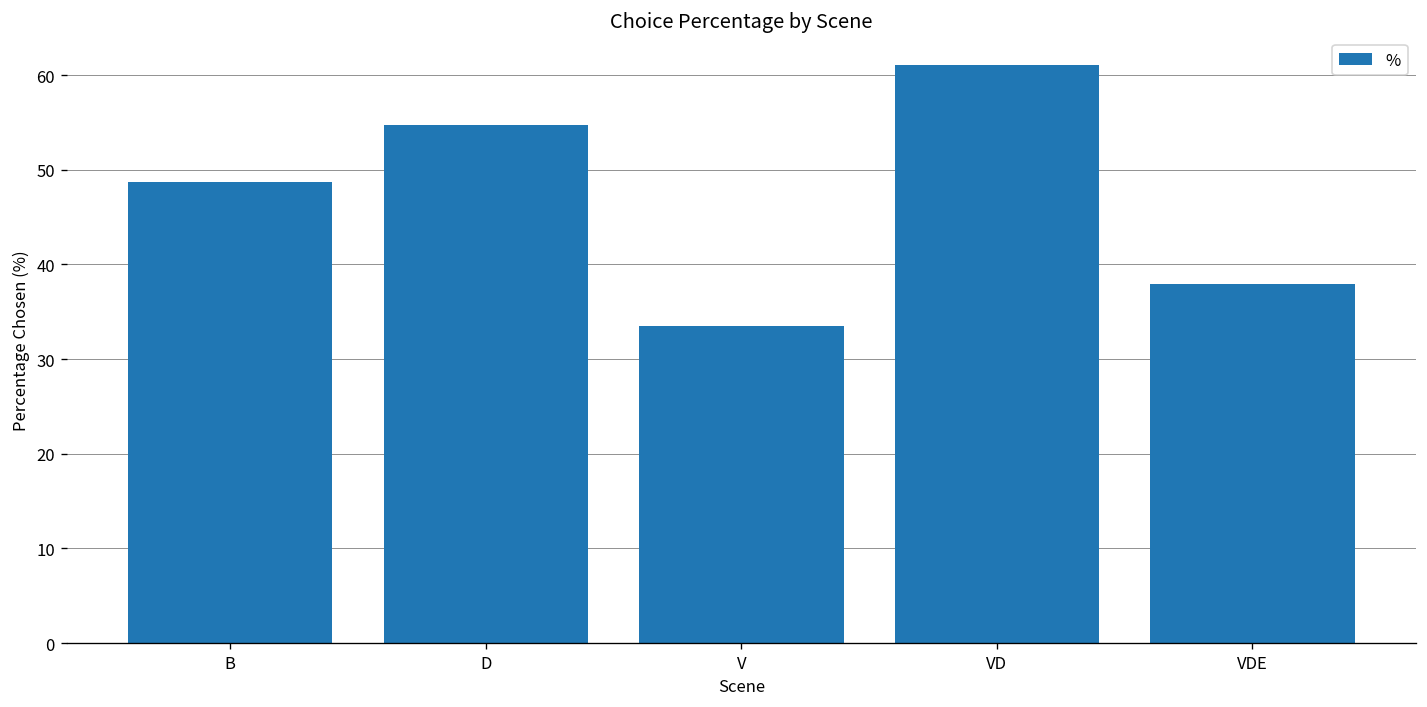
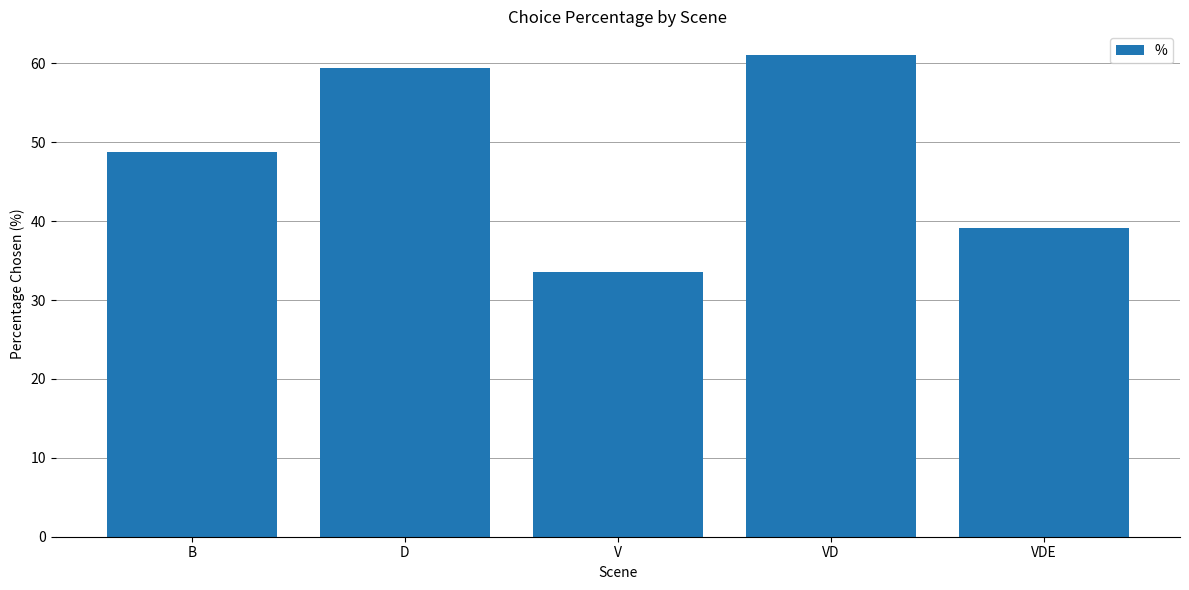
D: 55 -> 59
VDE: 38 -> 39
